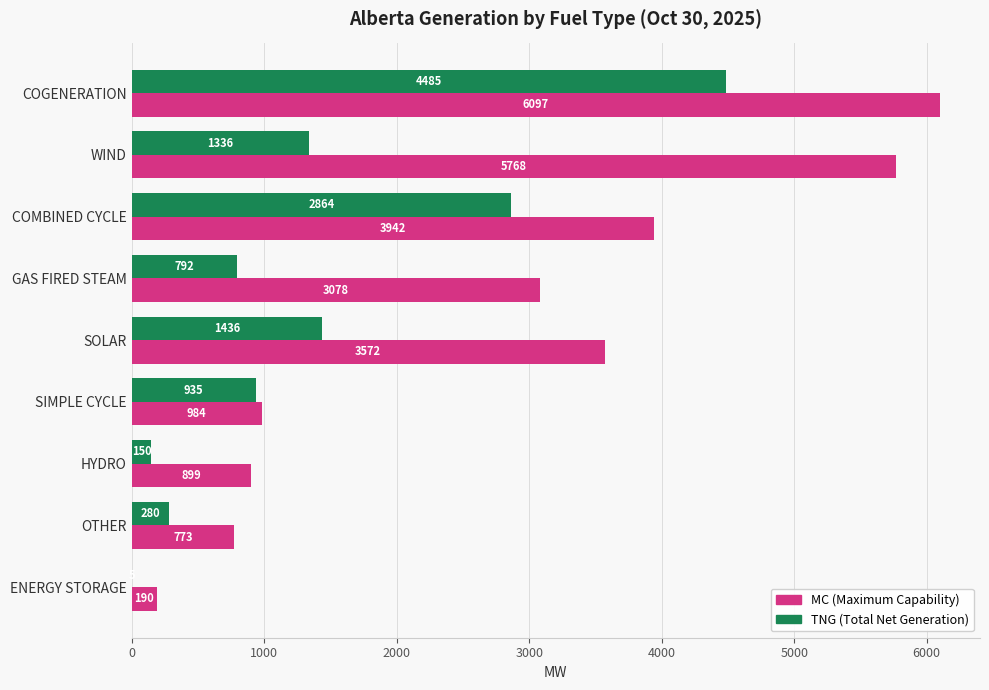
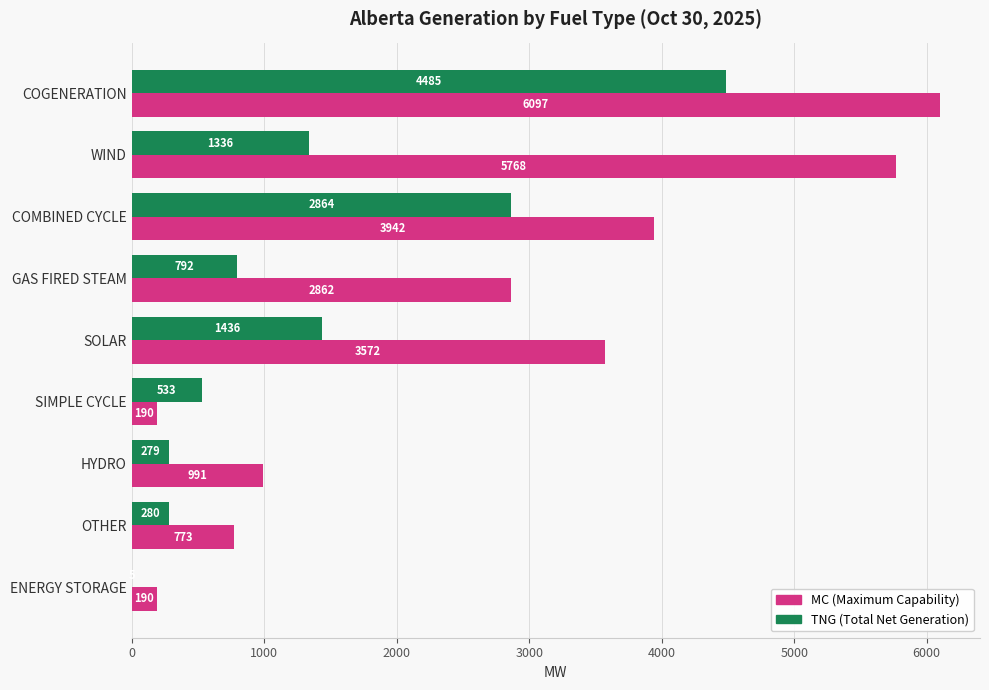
MC (Maximum Capability), GAS FIRED STEAM: 3078 -> 2862
TNG (Total Net Generation), SIMPLE CYCLE: 935 -> 533
MC (Maximum Capability), SIMPLE CYCLE: 984 -> 190
TNG (Total Net Generation), HYDRO: 150 -> 279
MC (Maximum Capability), HYDRO: 899 -> 991
